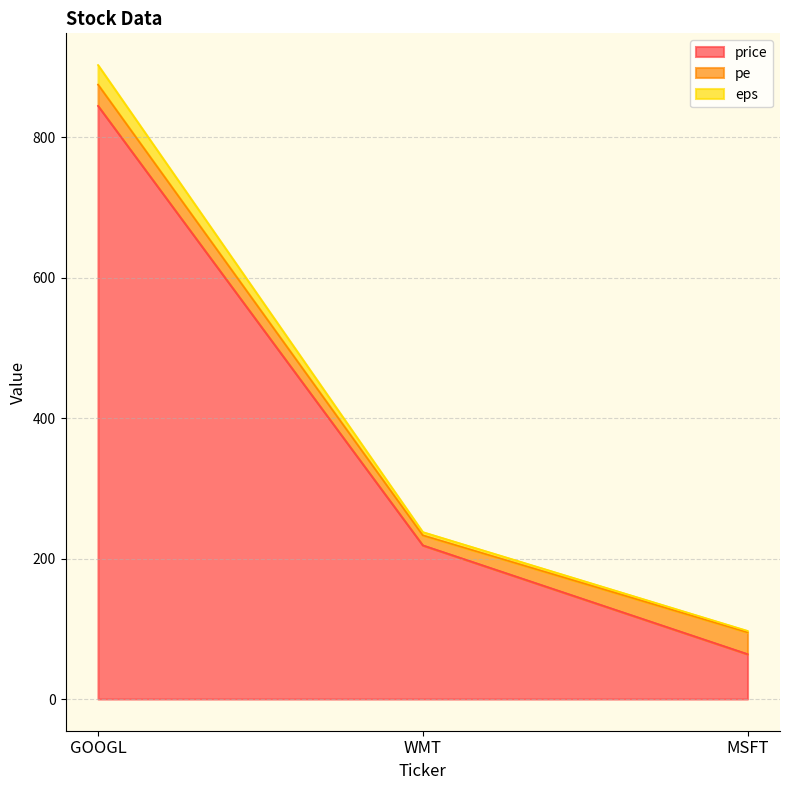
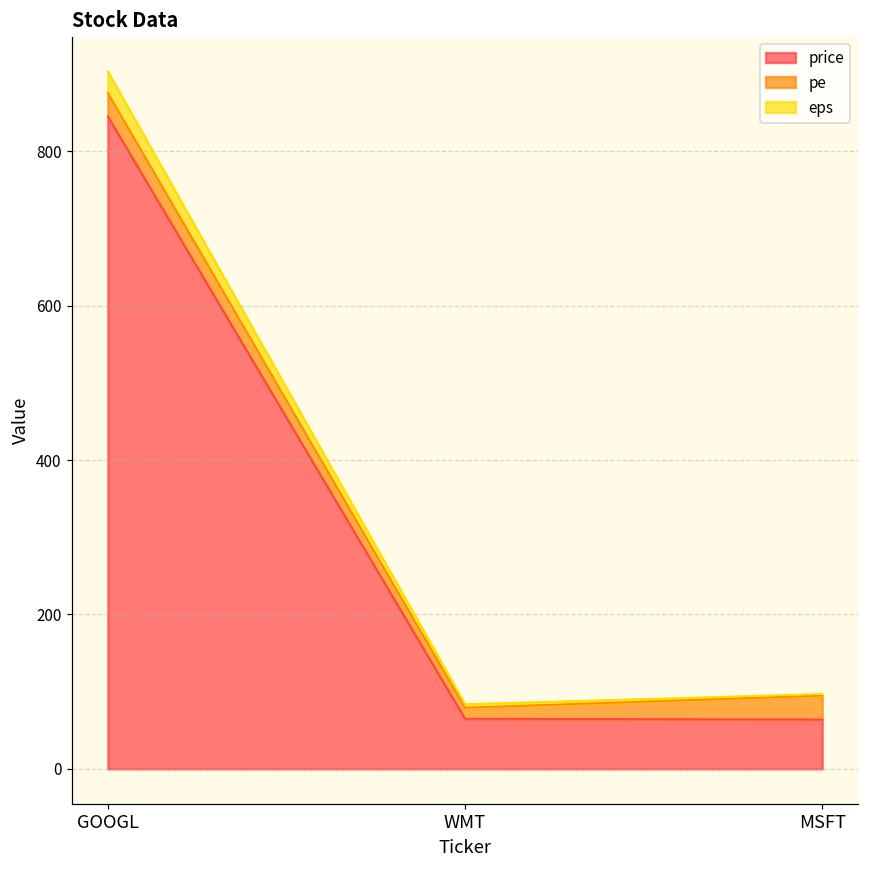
price, WMT: 220 -> 70
